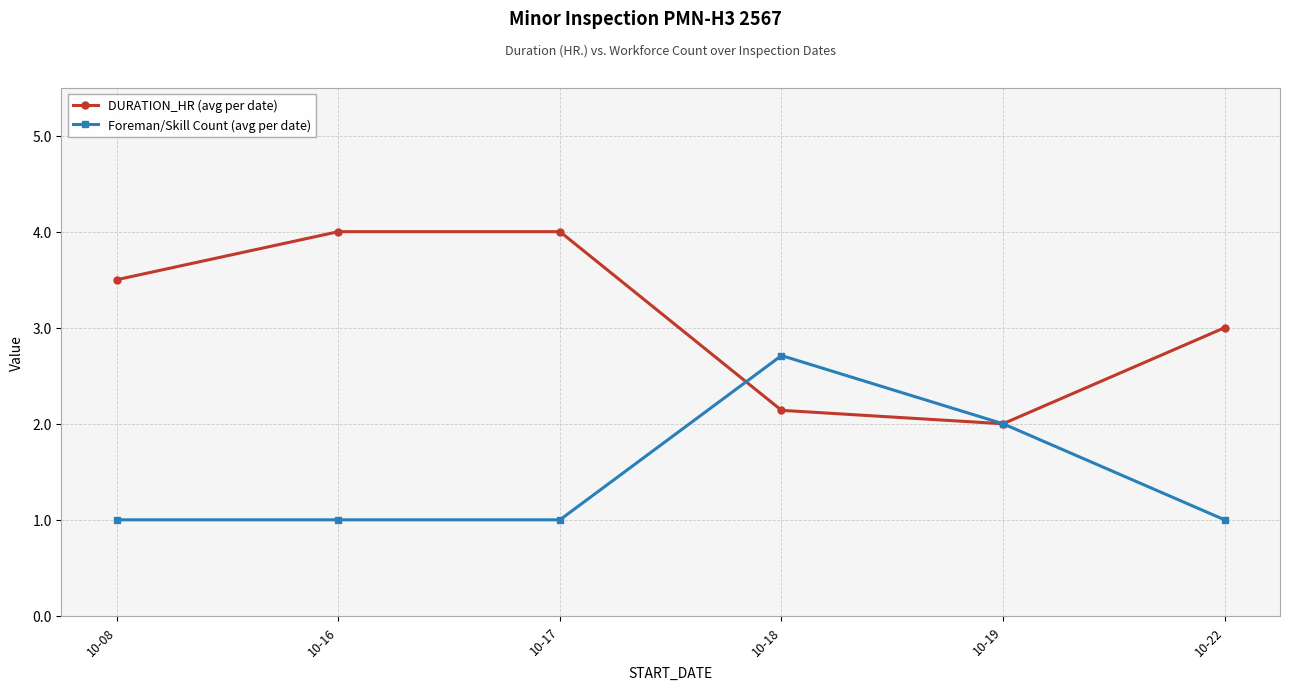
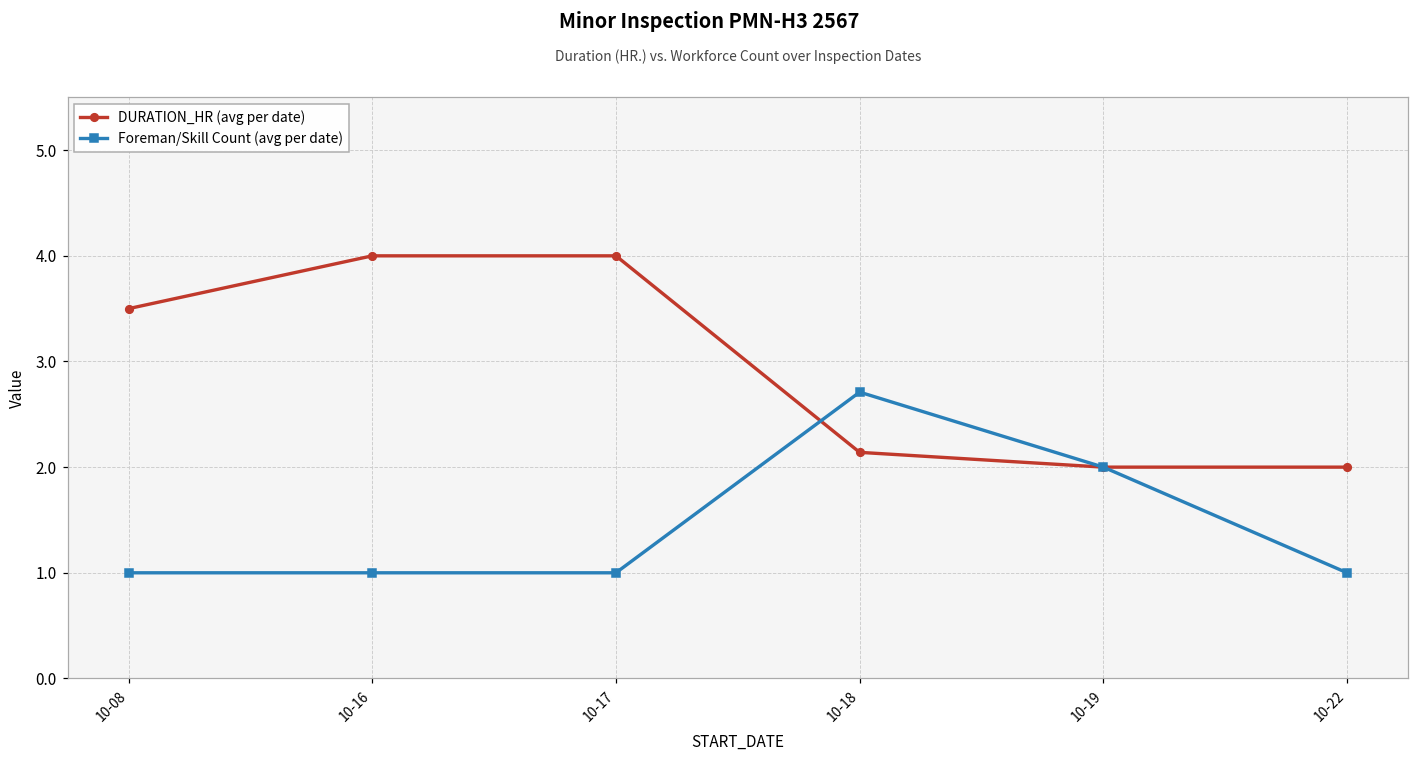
DURATION_HR (avg per date), 10-22: 3 -> 2
